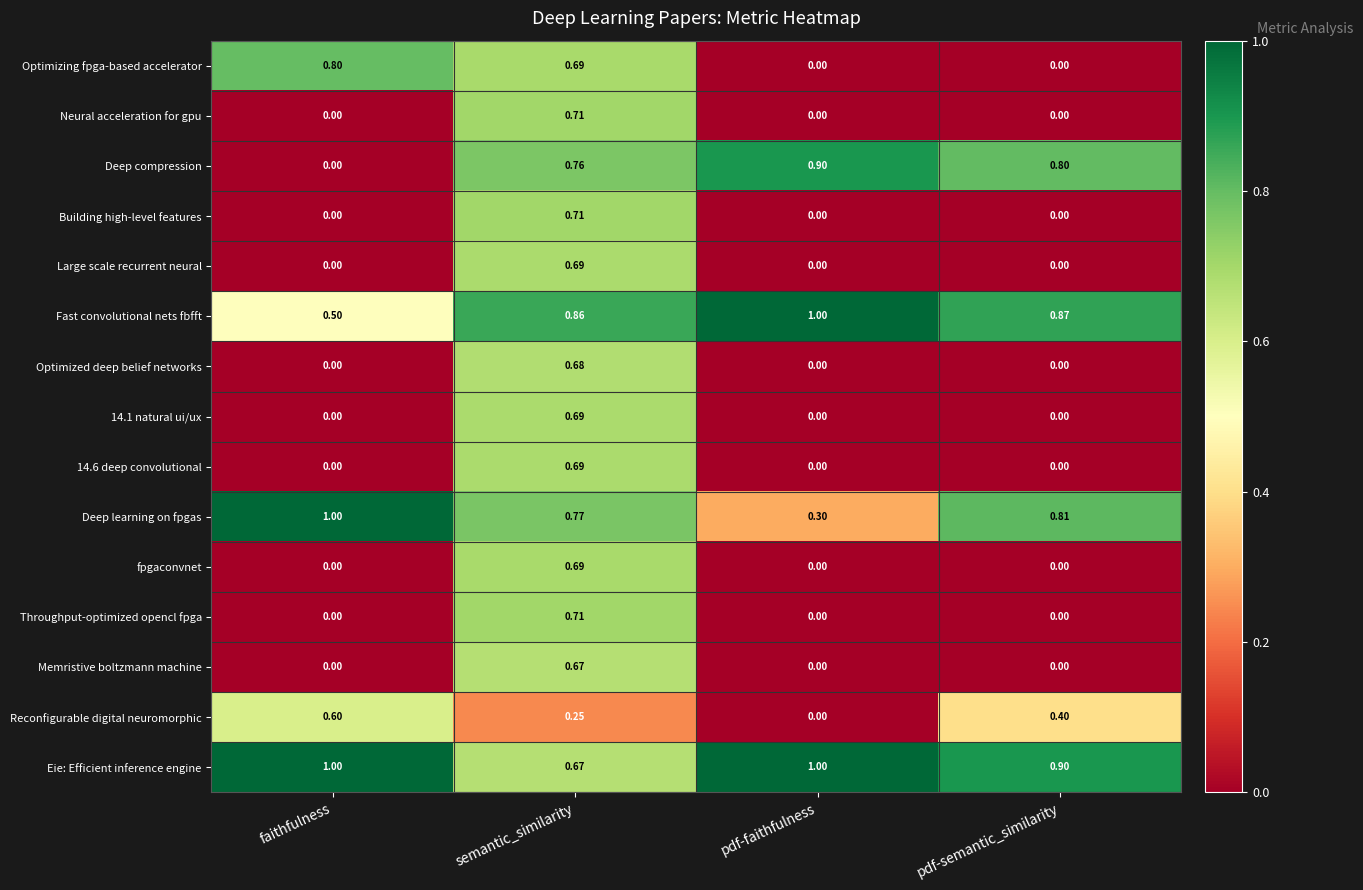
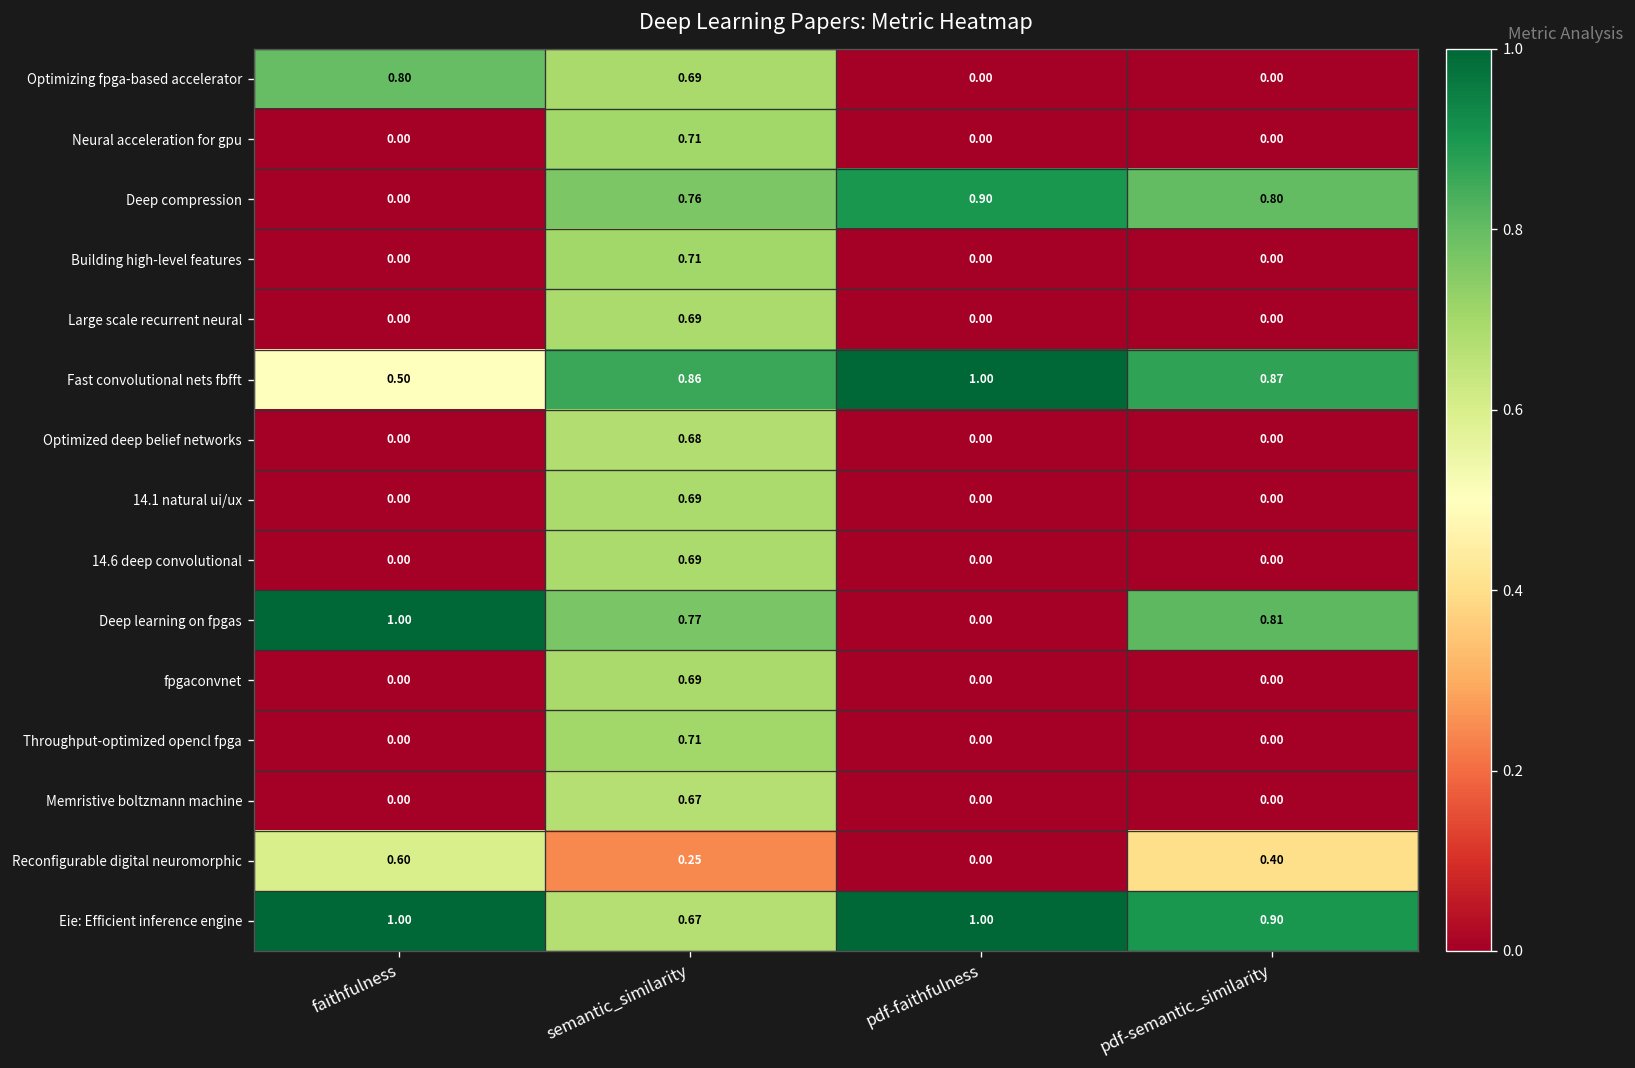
Deep learning on fpgas, pdf-faithfulness: 0.30 -> 0.00
